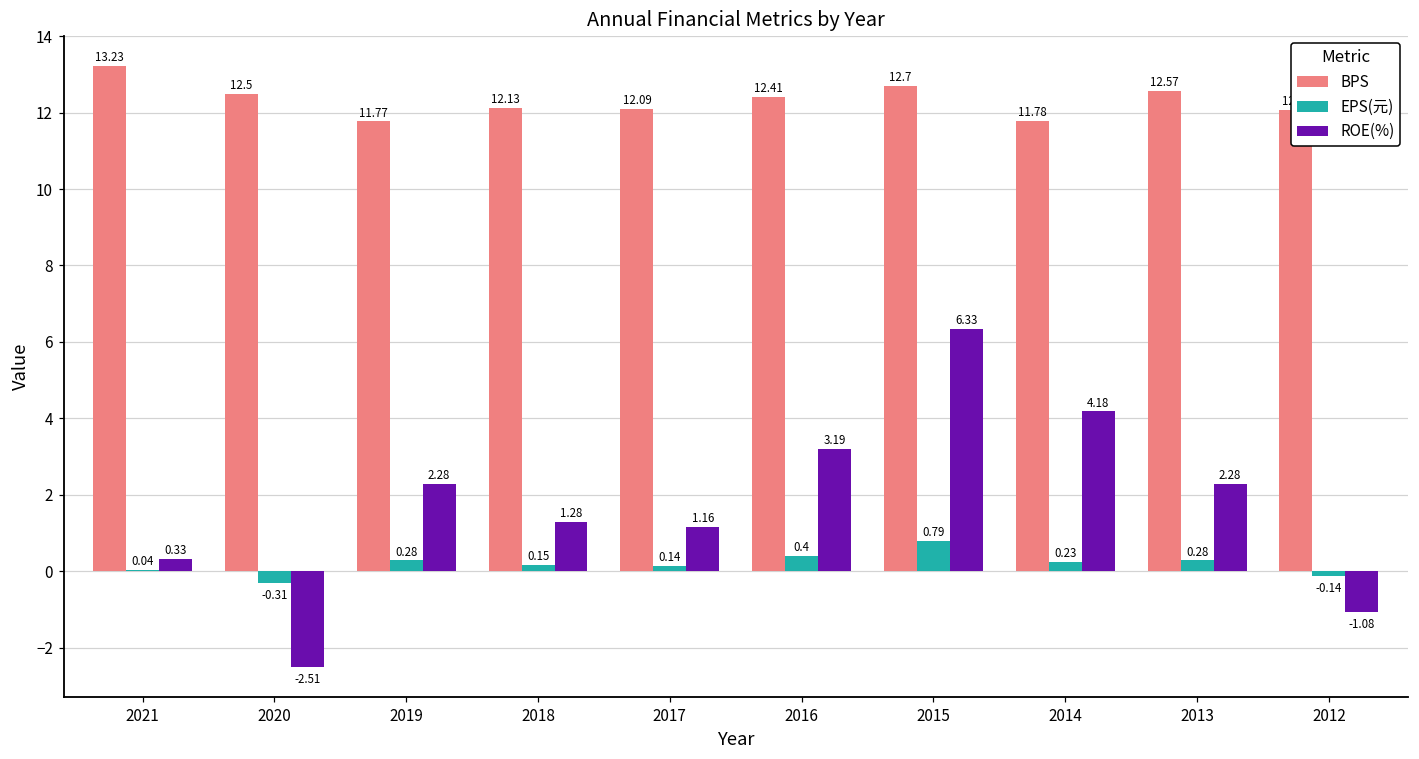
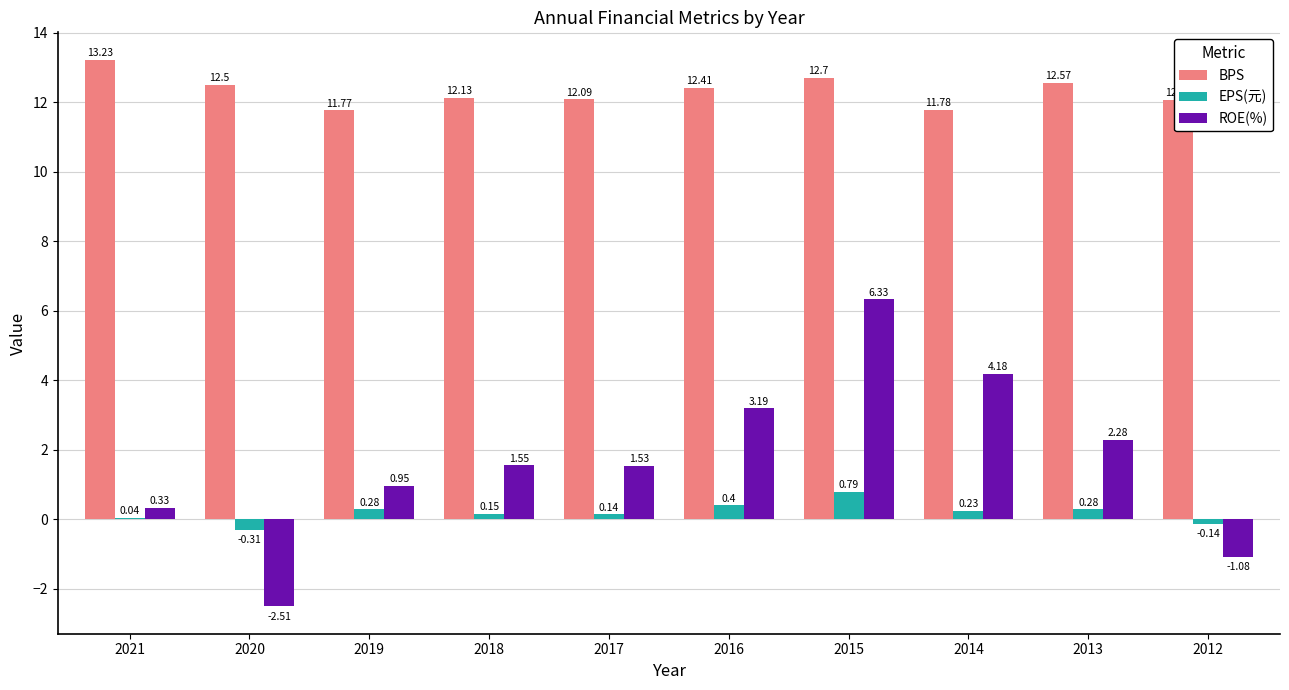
ROE(%), 2019: 2.28 -> 0.95
ROE(%), 2018: 1.28 -> 1.55
ROE(%), 2017: 1.16 -> 1.53
